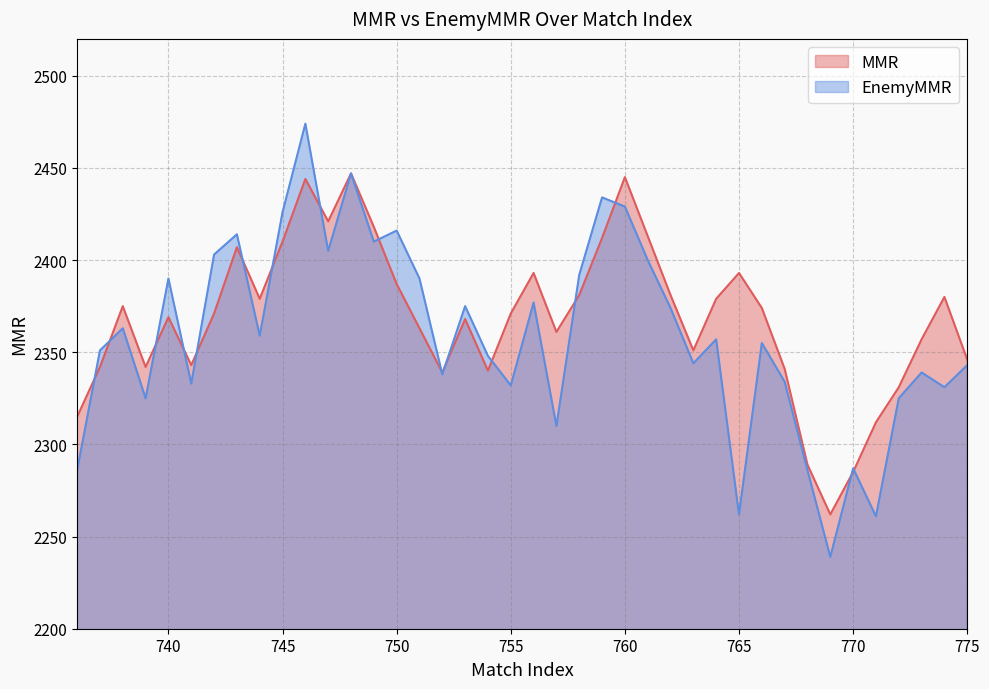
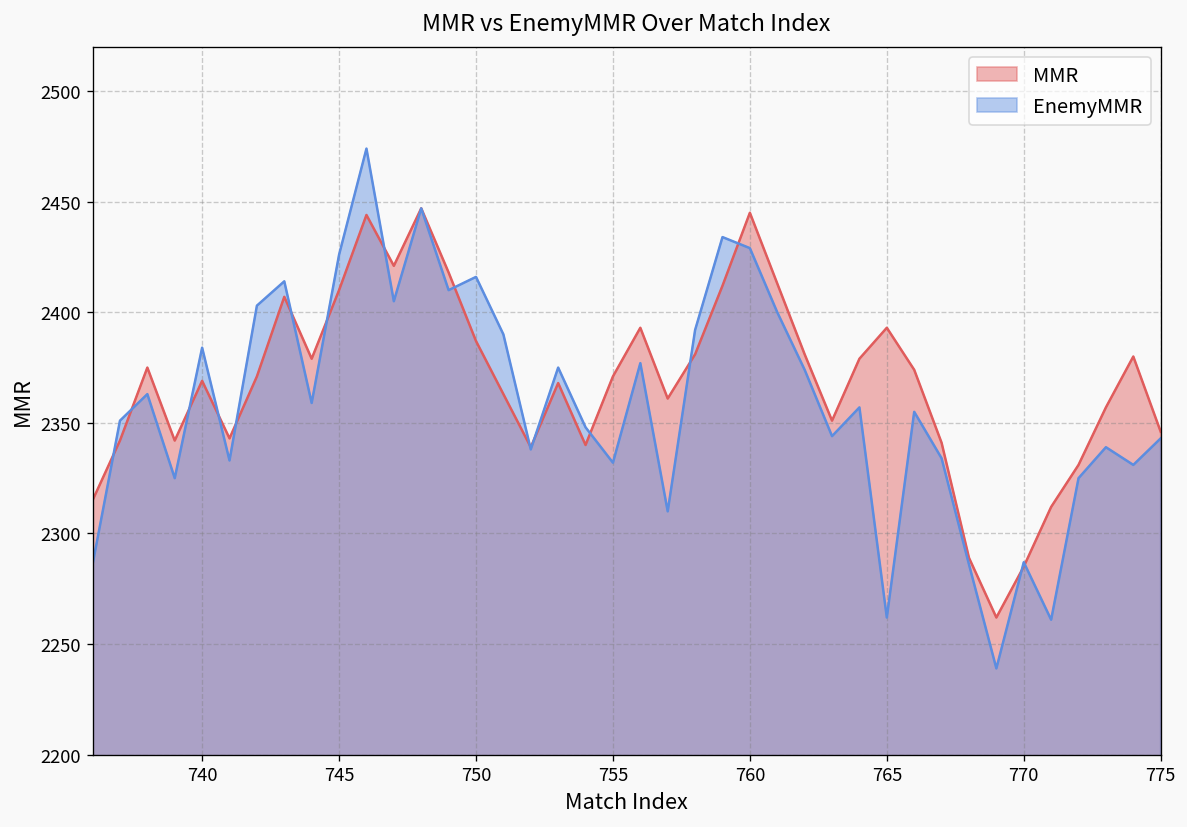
EnemyMMR, 740: 2390 -> 2384
